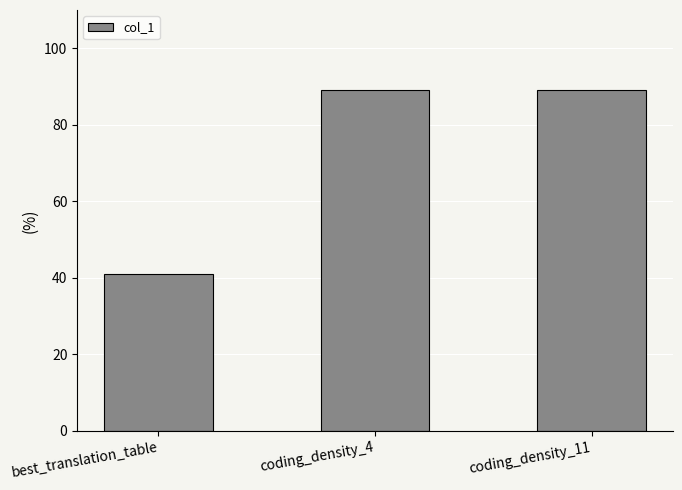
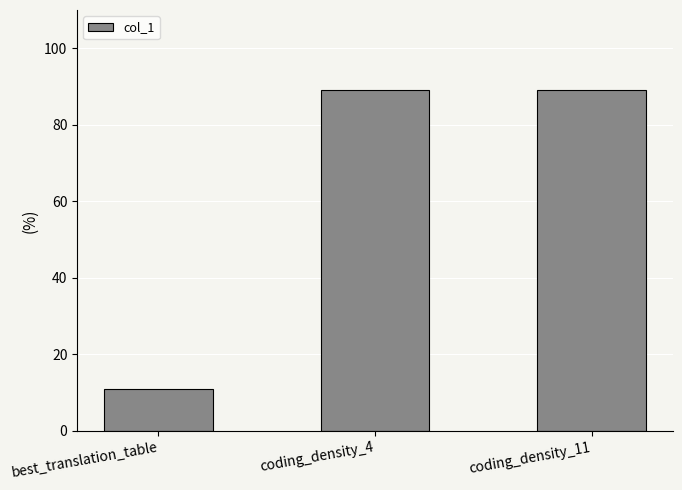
best_translation_table: 41 -> 11
